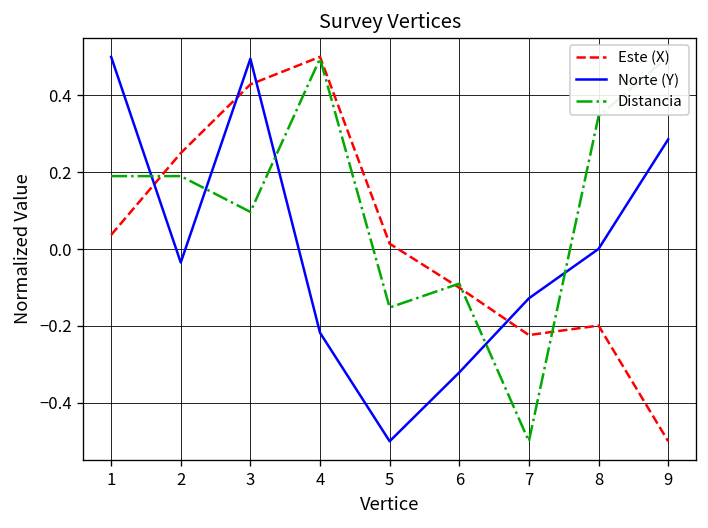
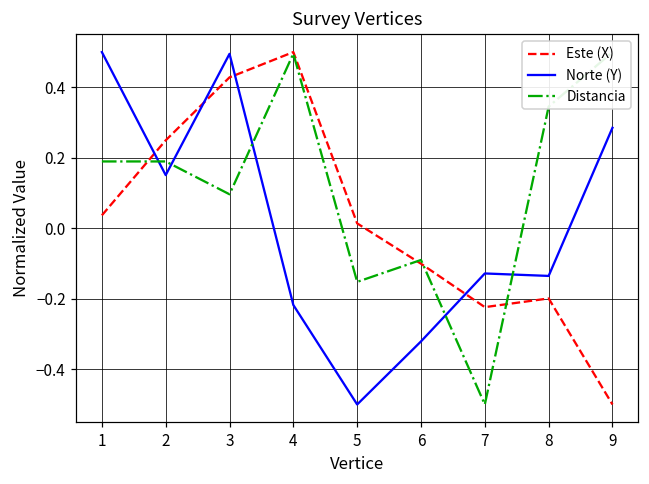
Norte (Y), 2: -0.04 -> 0.15
Norte (Y), 8: 0.00 -> -0.14
